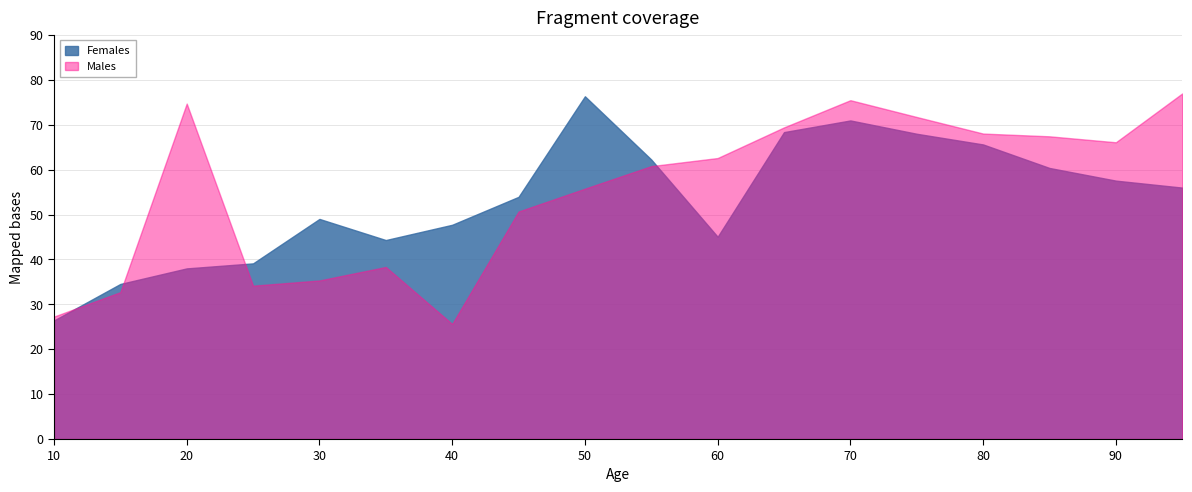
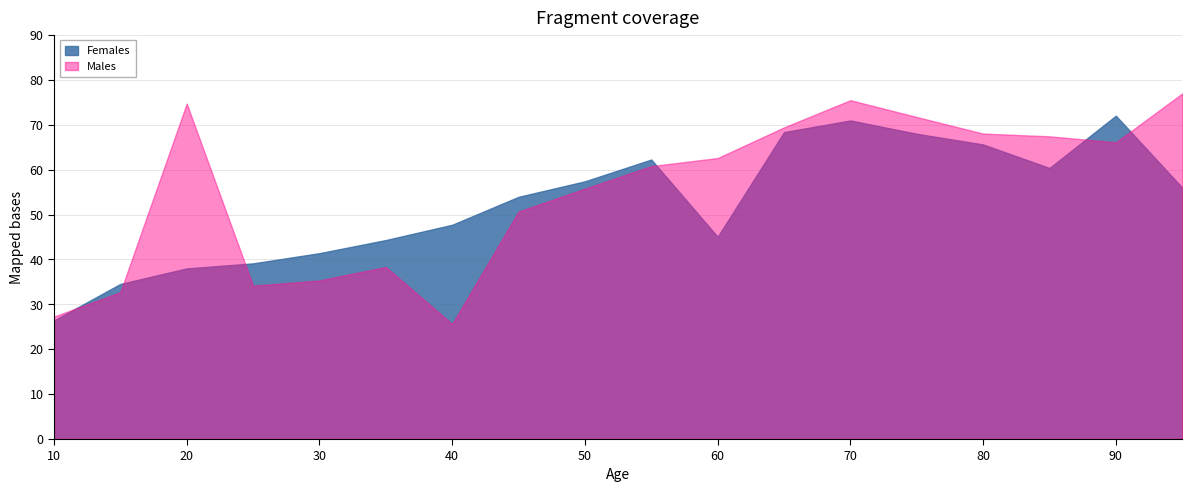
Females, 30: 49 -> 41
Females, 50: 76 -> 57
Females, 90: 58 -> 72
